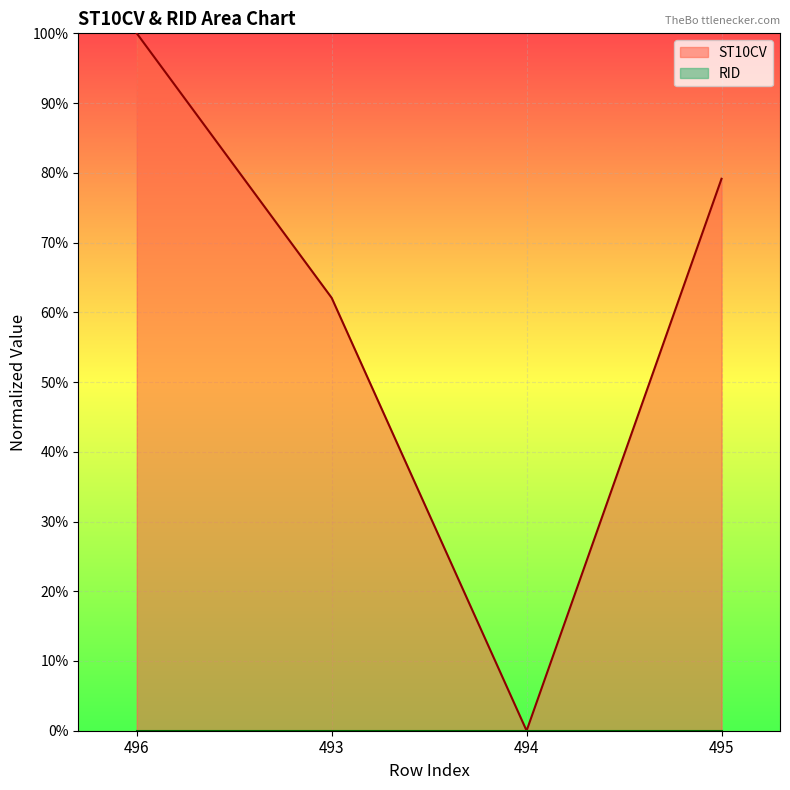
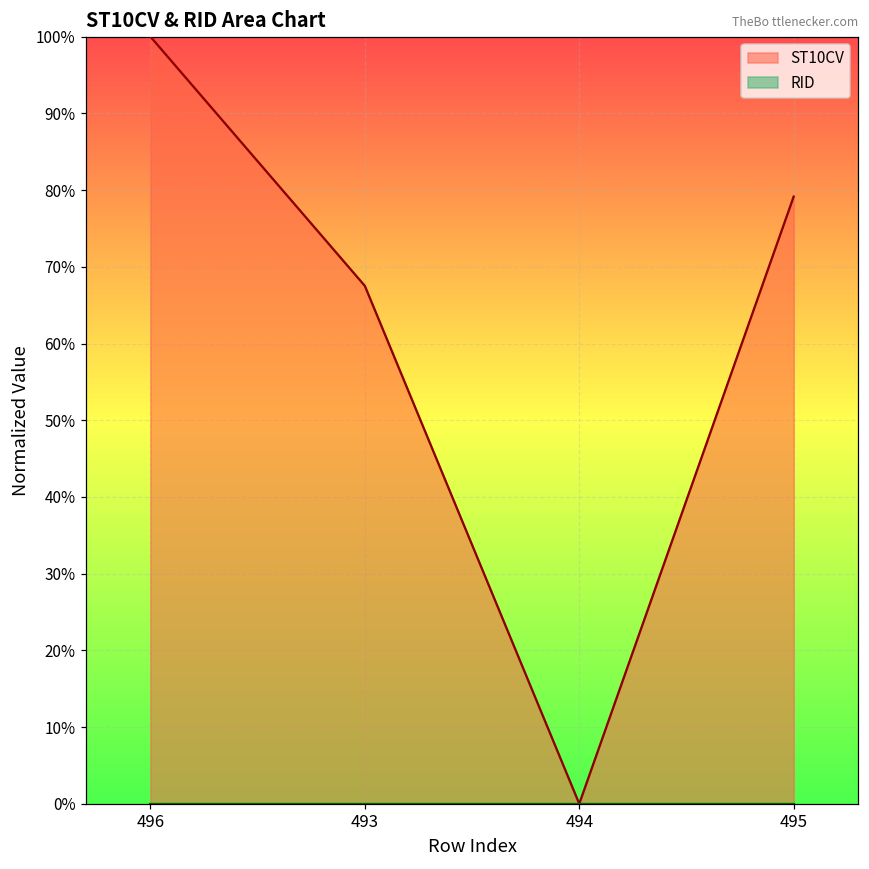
ST10CV, 493: 62% -> 68%
